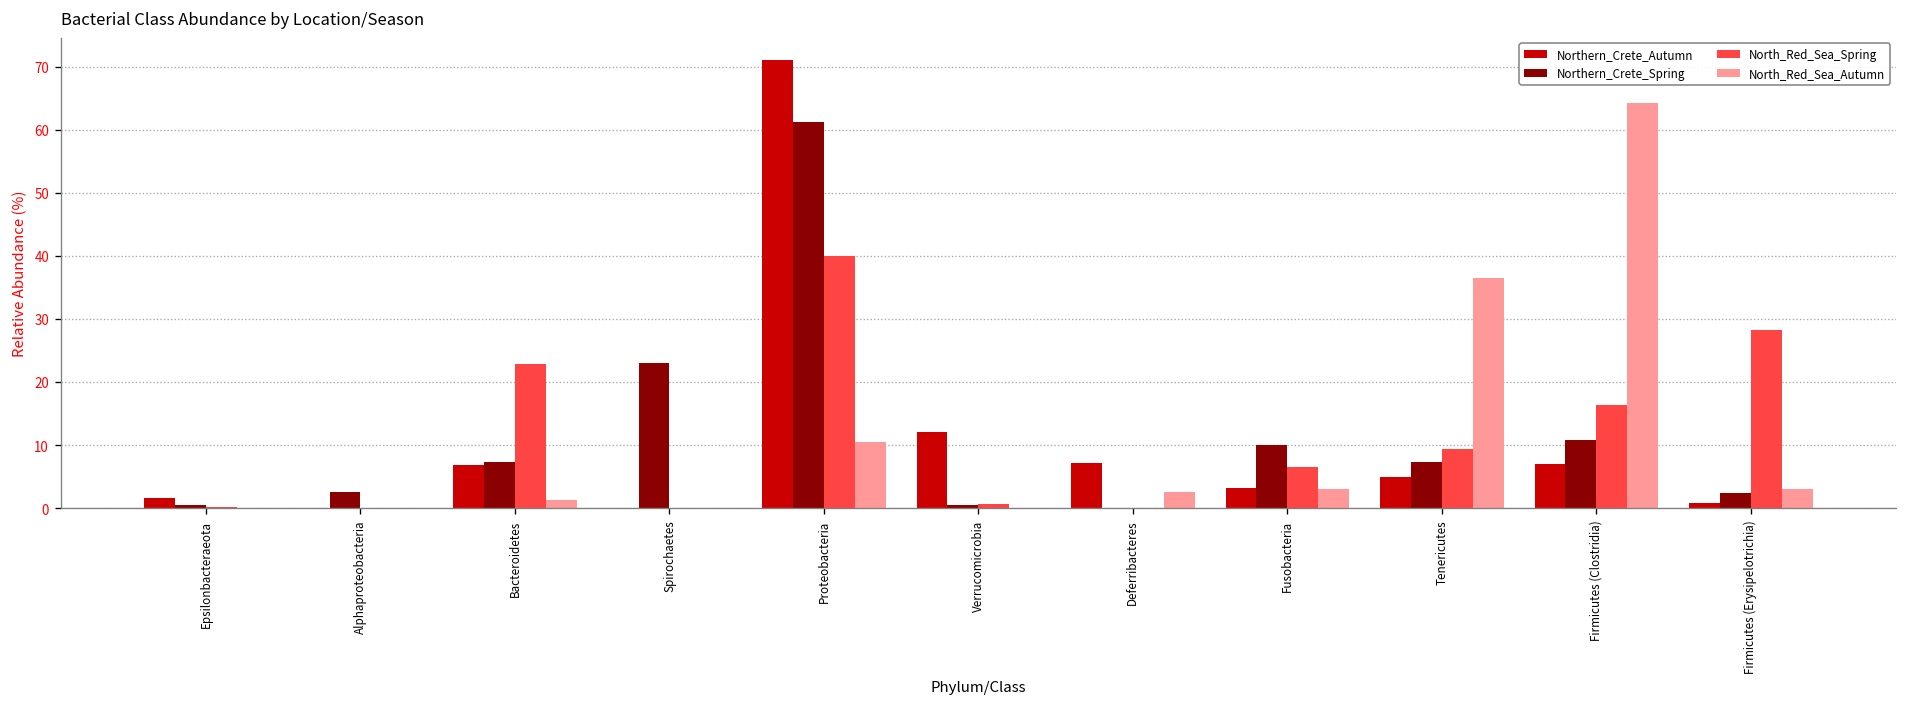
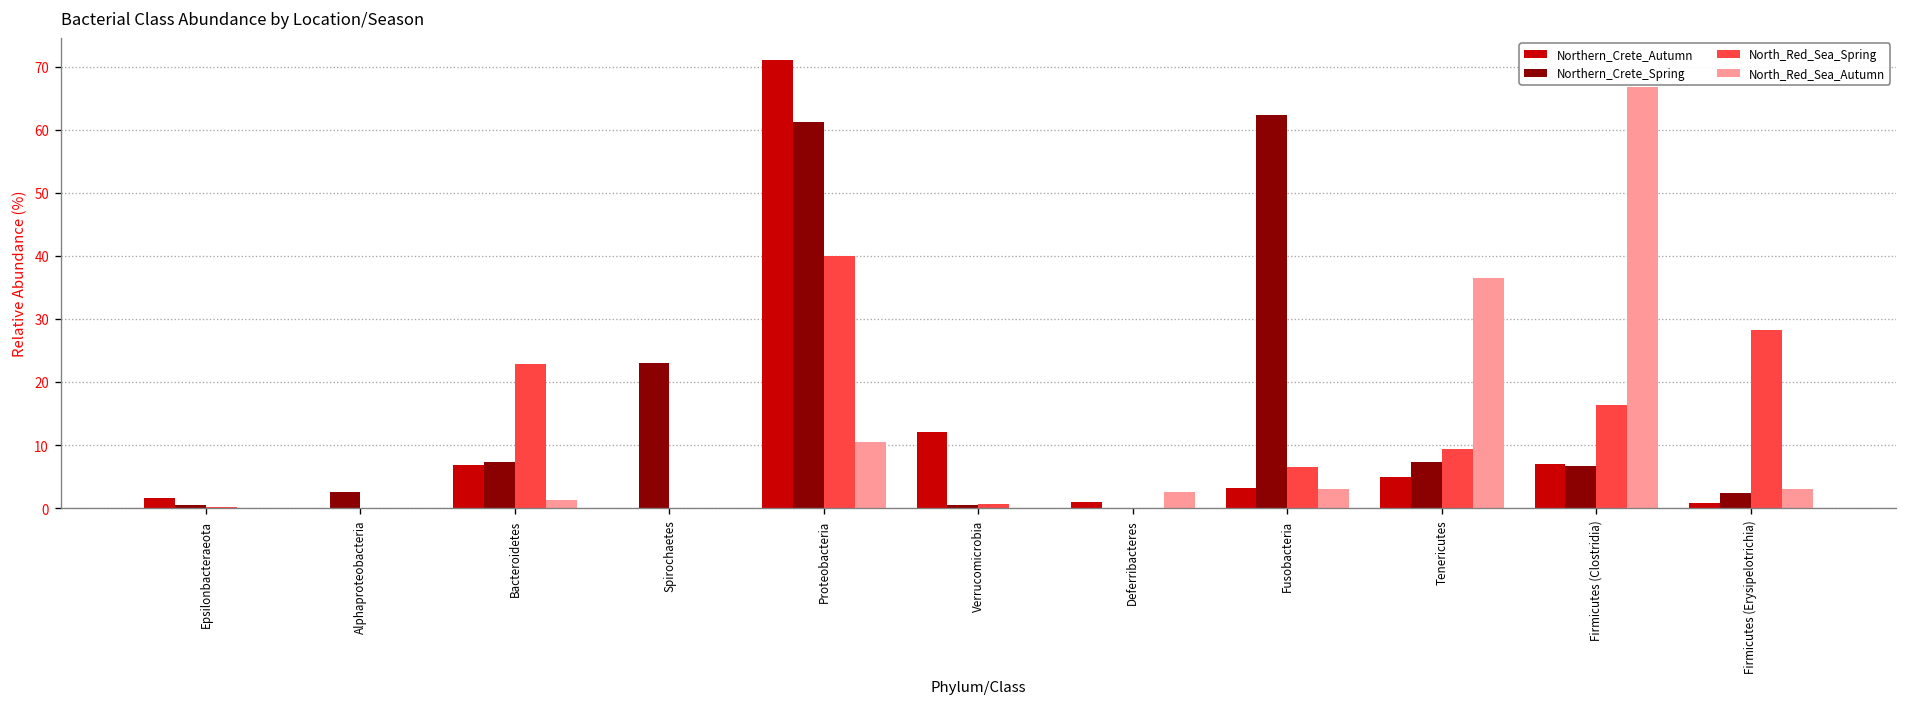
Northern_Crete_Autumn, Deferribacteres: 7 -> 1
Northern_Crete_Spring, Fusobacteria: 10 -> 62
Northern_Crete_Spring, Firmicutes (Clostridia): 11 -> 7
North_Red_Sea_Autumn, Firmicutes (Clostridia): 64 -> 67
